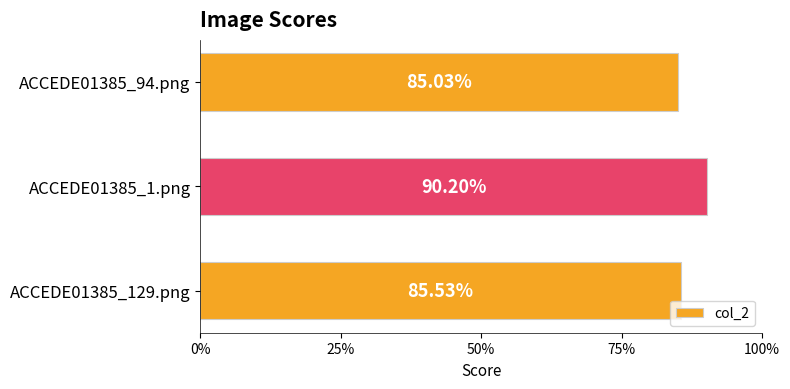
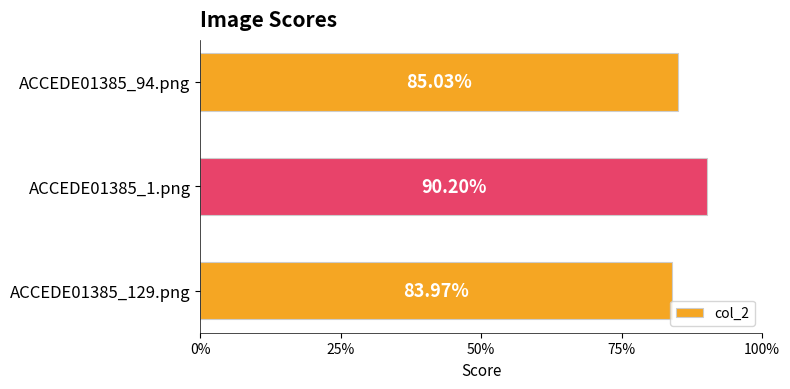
ACCEDE01385_129.png: 85.53% -> 83.97%
